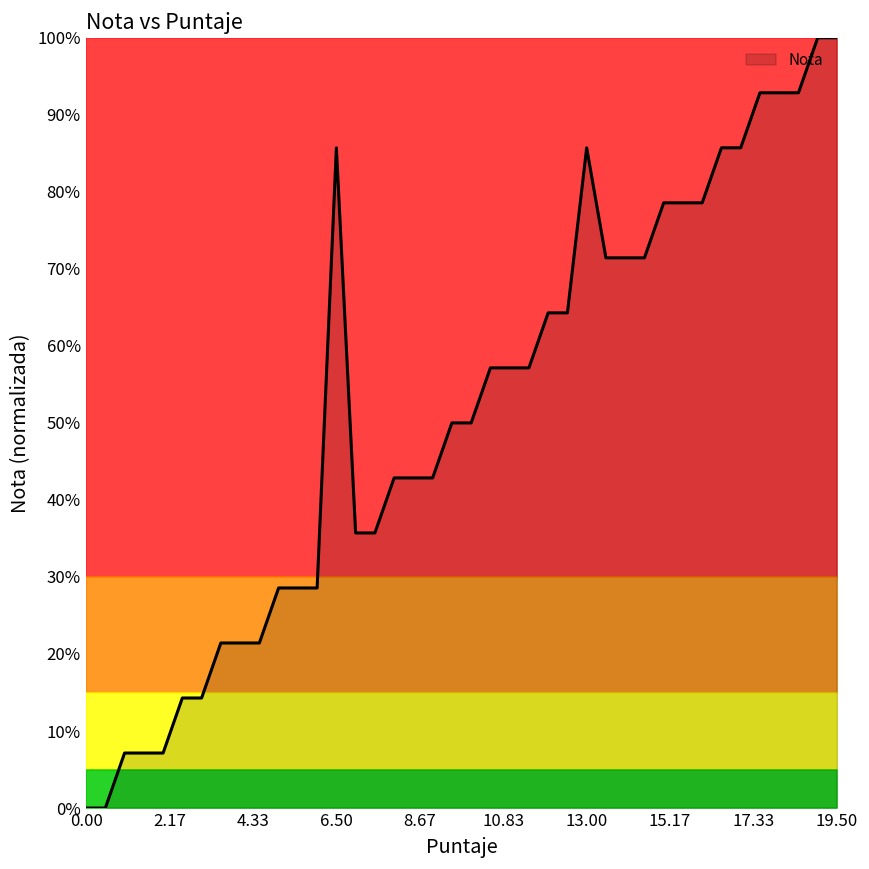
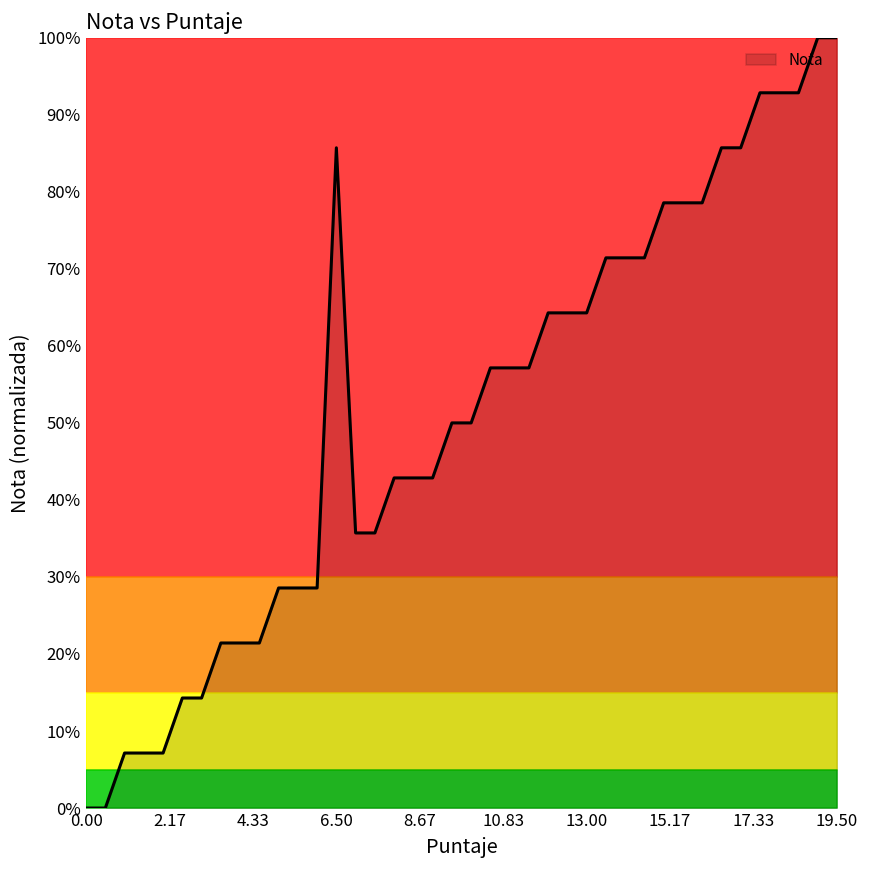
Nota, 13.00: 86% -> 64%
